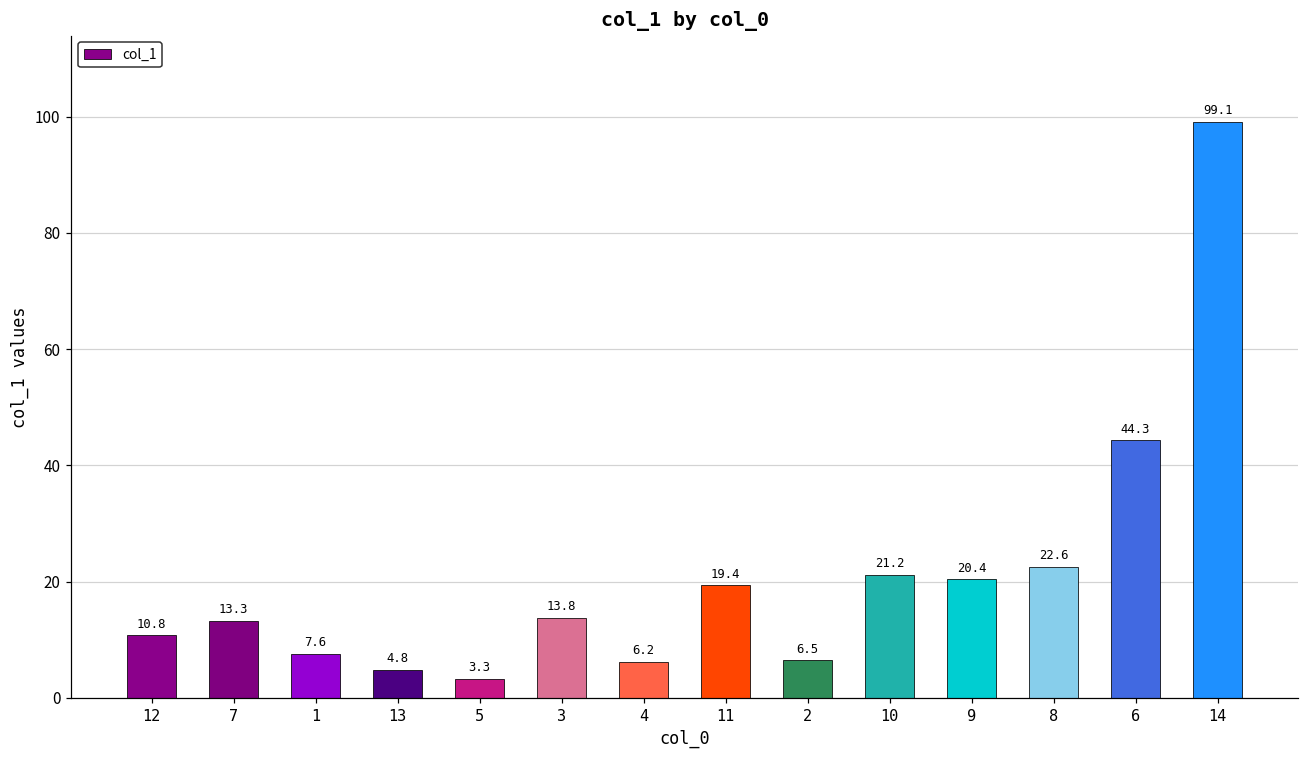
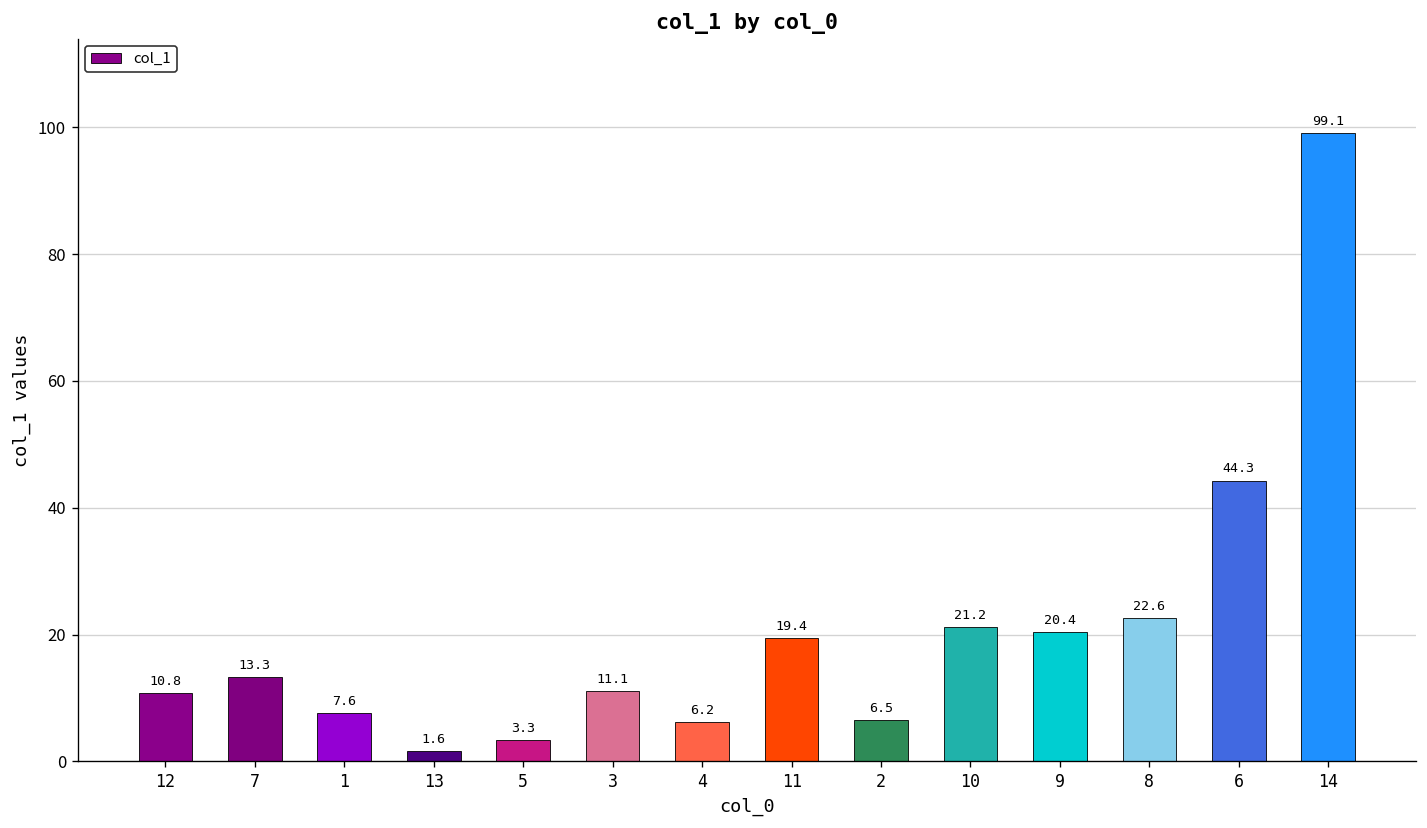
13: 4.8 -> 1.6
3: 13.8 -> 11.1
